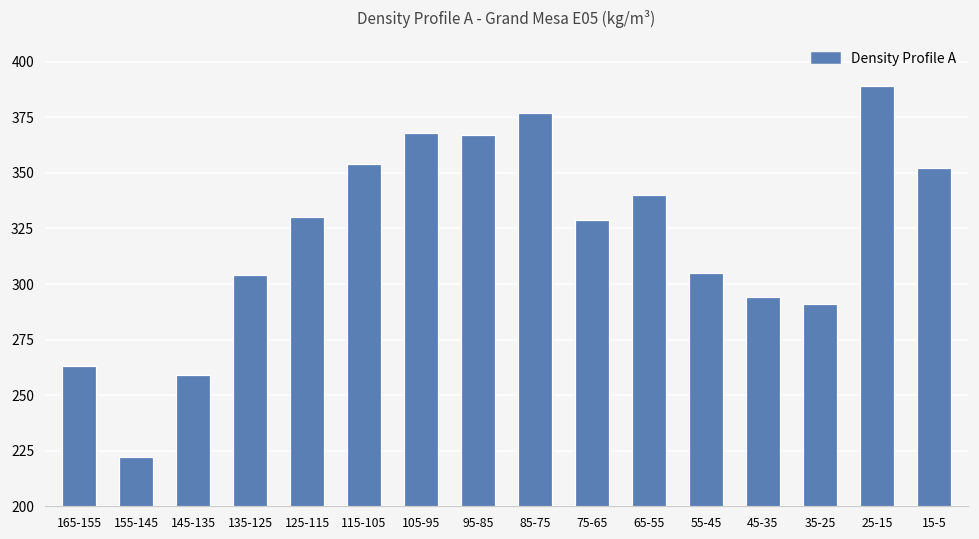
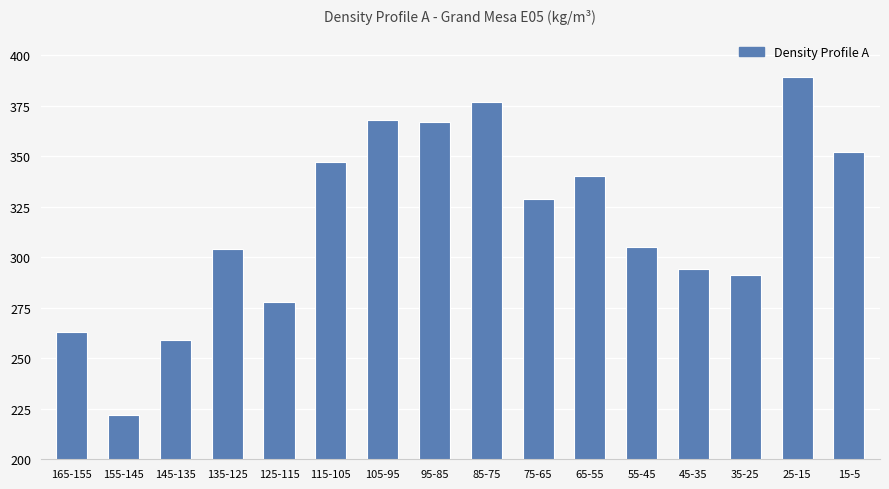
125-115: 330 -> 278
115-105: 354 -> 347
